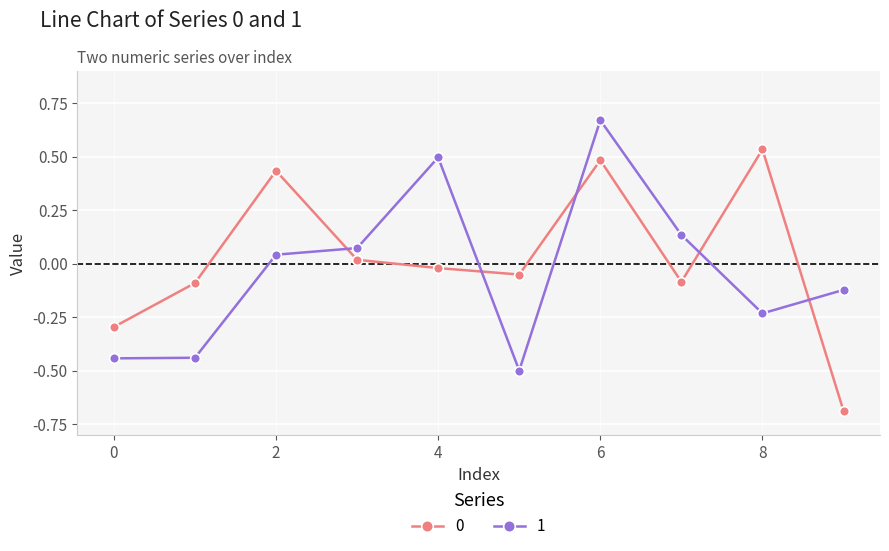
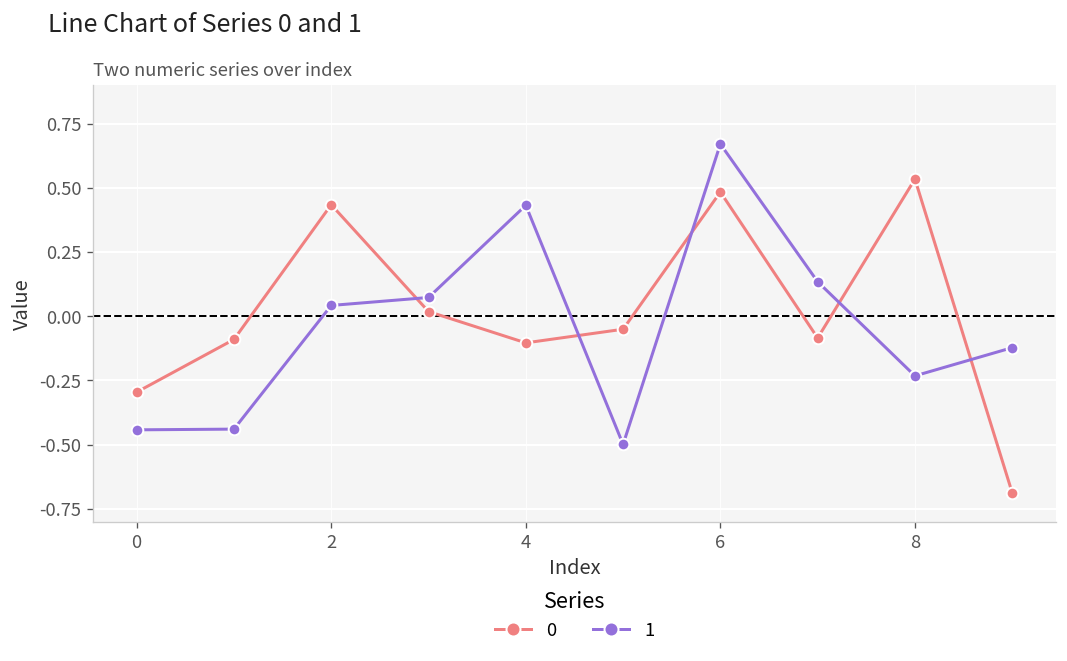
0, 4: -0.02 -> -0.10
1, 4: 0.50 -> 0.43
